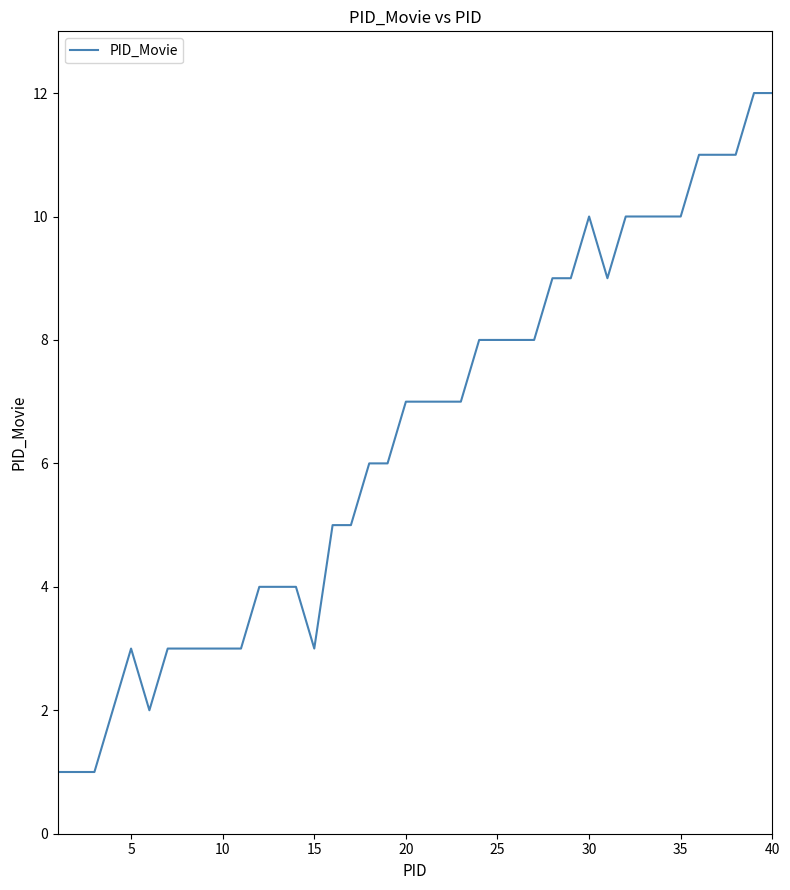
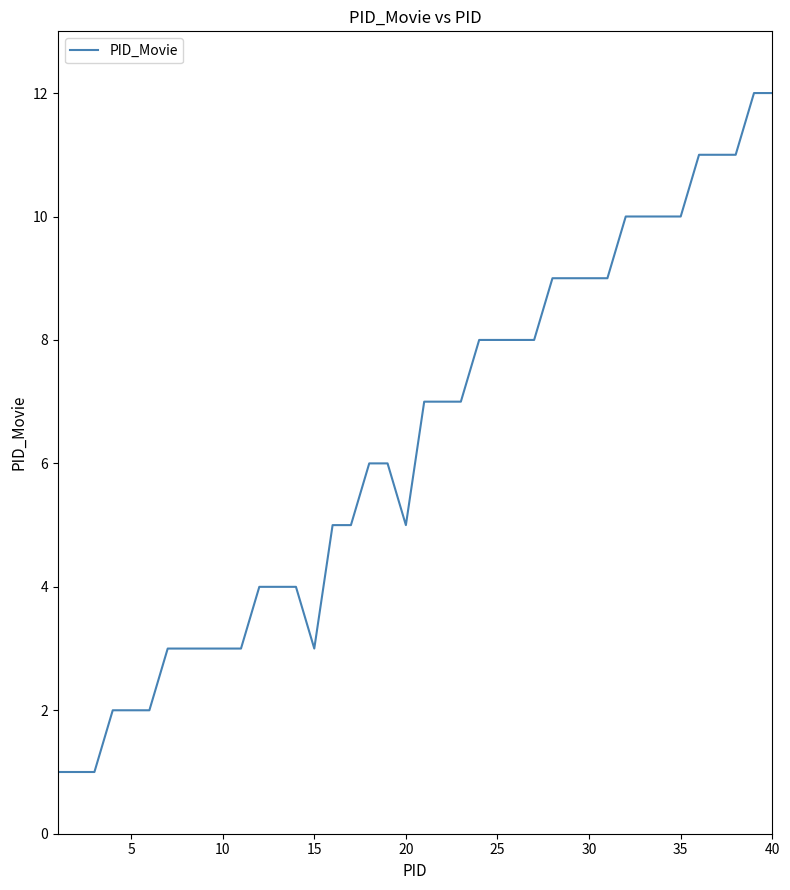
5: 3 -> 2
20: 7 -> 5
30: 10 -> 9
